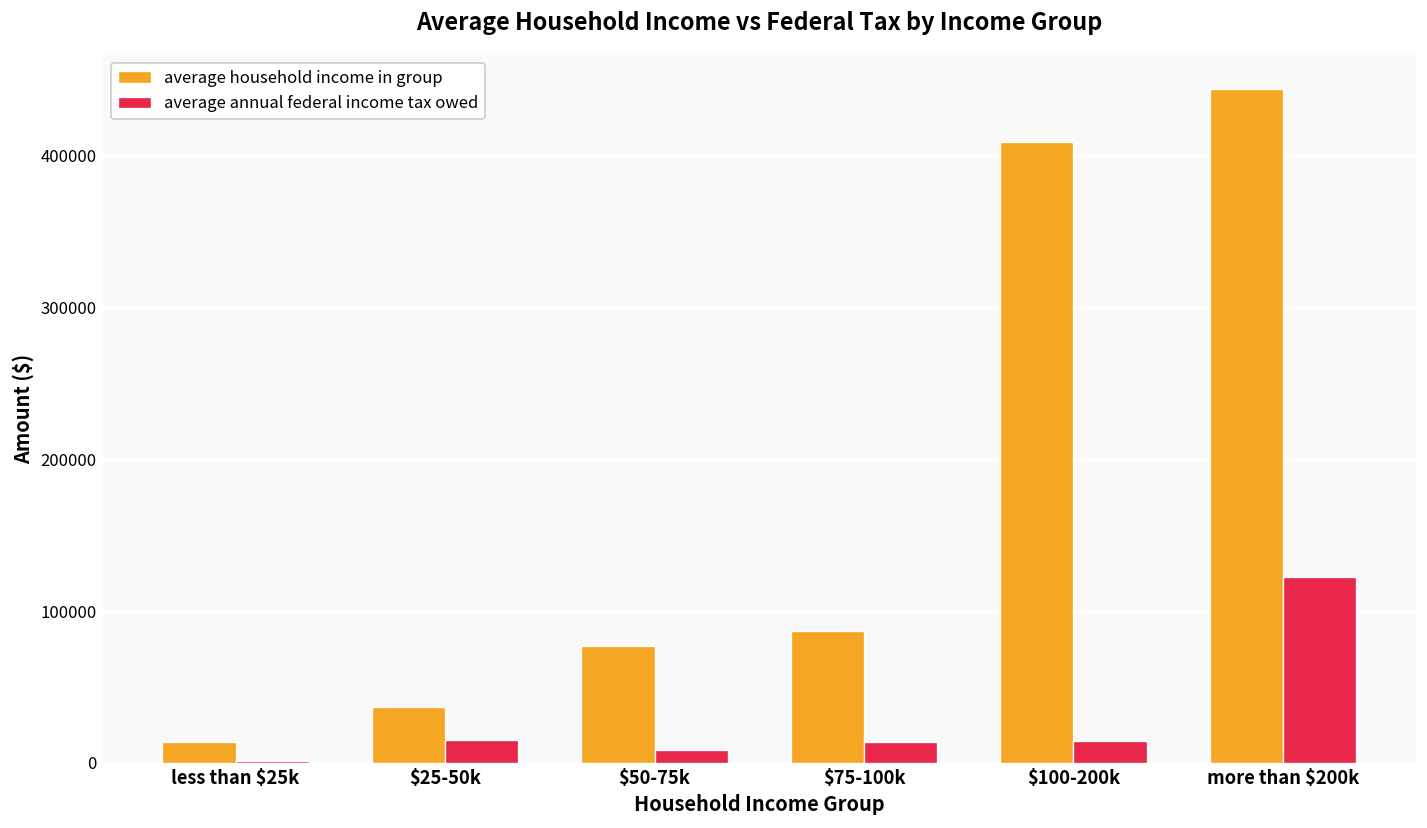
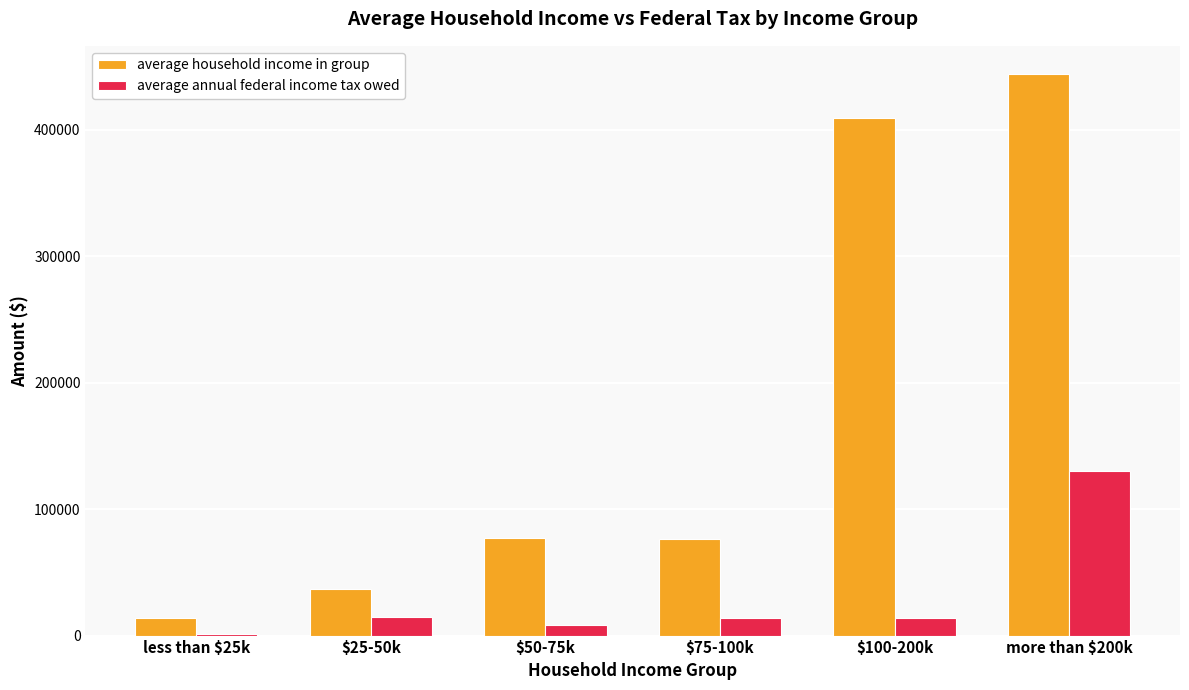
average household income in group, $75-100k: 87000 -> 77000
average annual federal income tax owed, more than $200k: 123000 -> 130000
